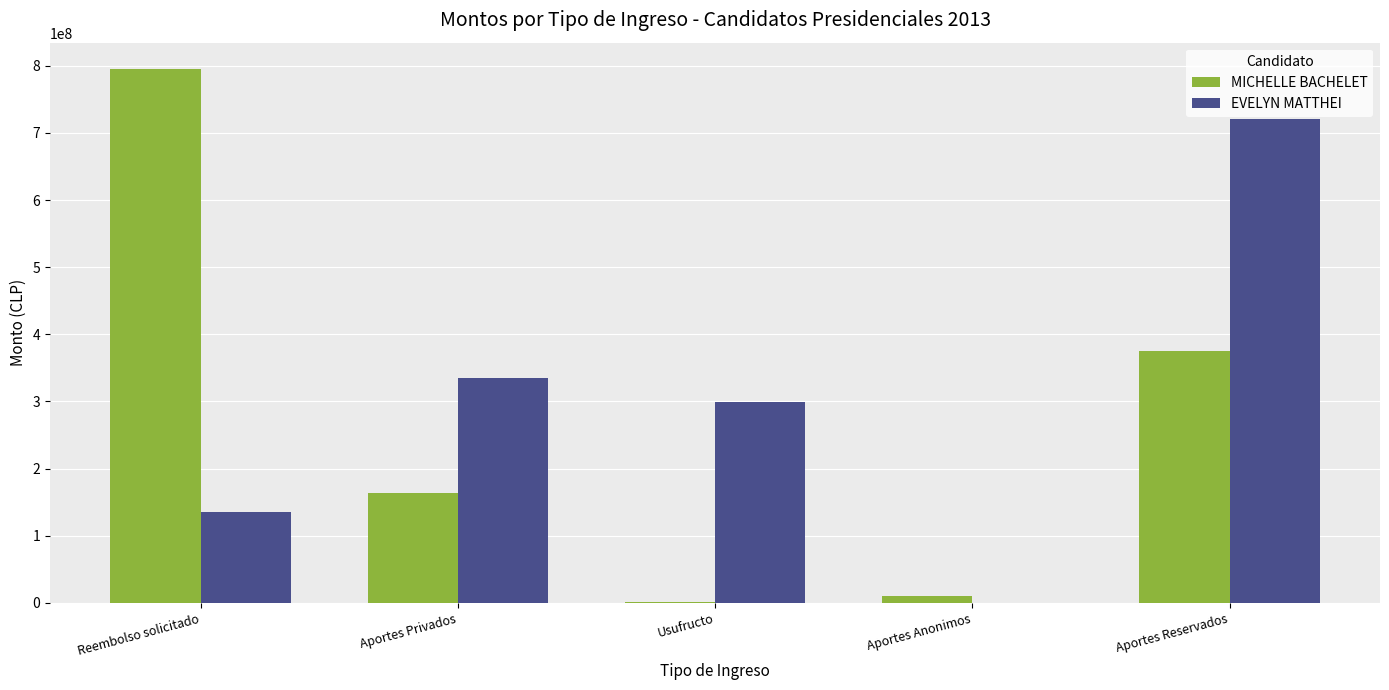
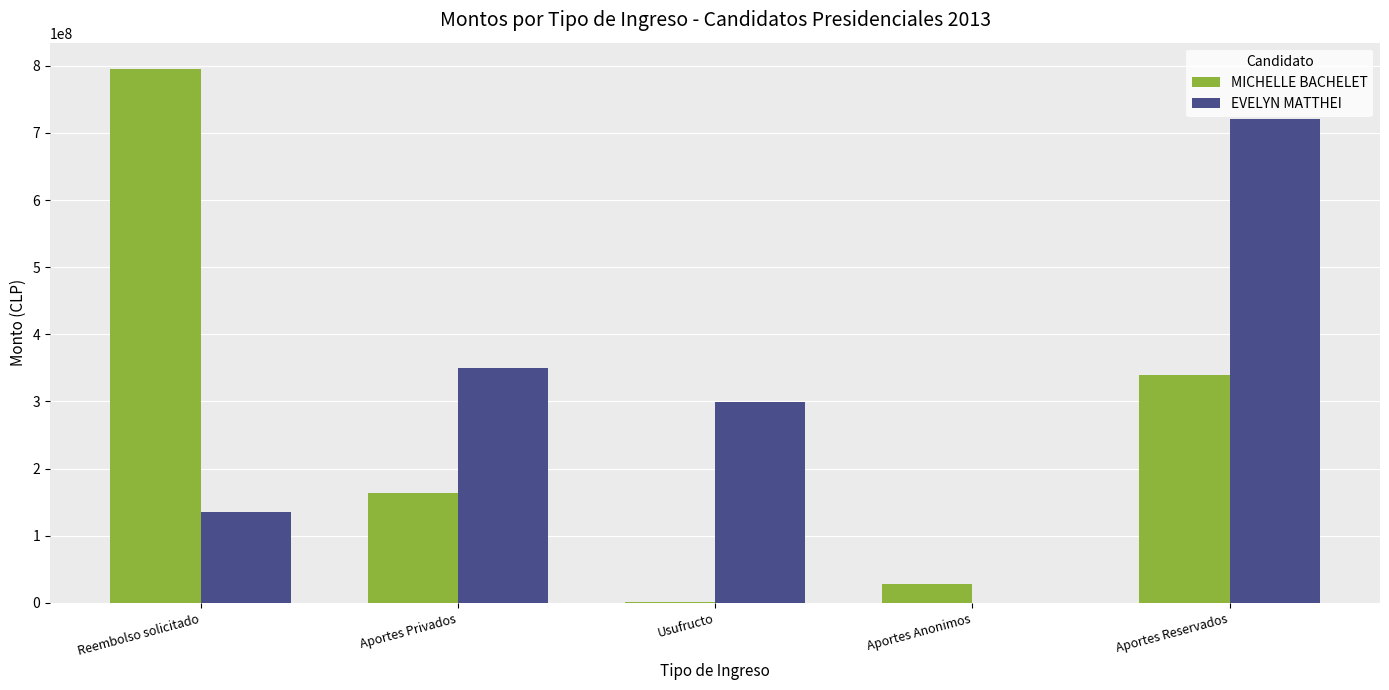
EVELYN MATTHEI, Aportes Privados: 340000000 -> 350000000
MICHELLE BACHELET, Aportes Anonimos: 10000000 -> 30000000
MICHELLE BACHELET, Aportes Reservados: 380000000 -> 340000000
